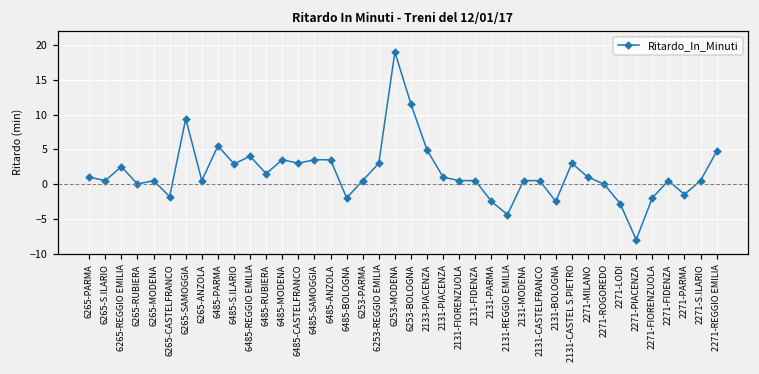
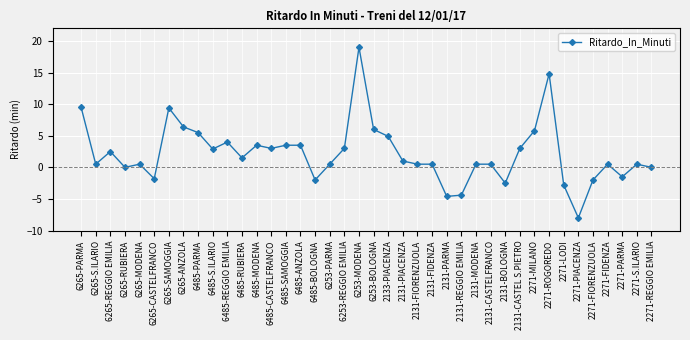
6265-PARMA: 1 -> 10
6265-ANZOLA: 1 -> 6
6253-BOLOGNA: 12 -> 6
2131-PARMA: -3 -> -5
2271-MILANO: 1 -> 6
2271-ROGOREDO: 0 -> 15
2271-REGGIO EMILIA: 5 -> 0
